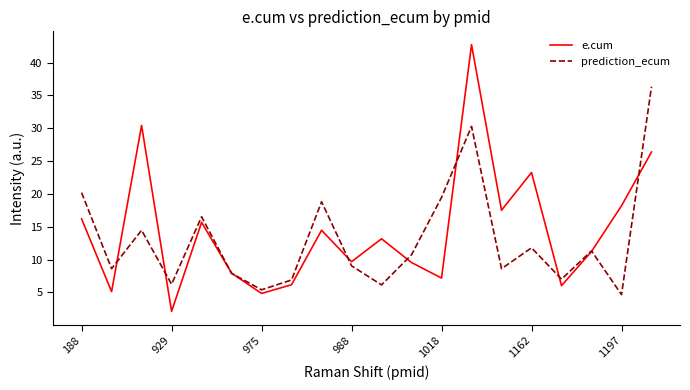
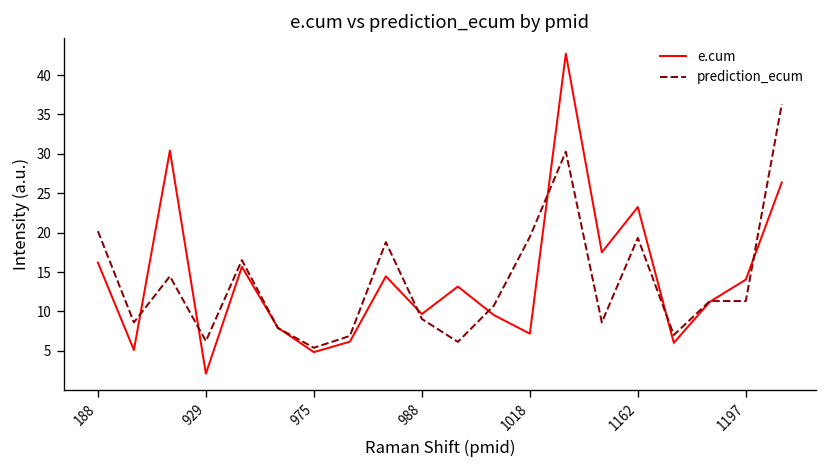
prediction_ecum, 1162: 12 -> 19
e.cum, 1197: 18 -> 14
prediction_ecum, 1197: 5 -> 11
